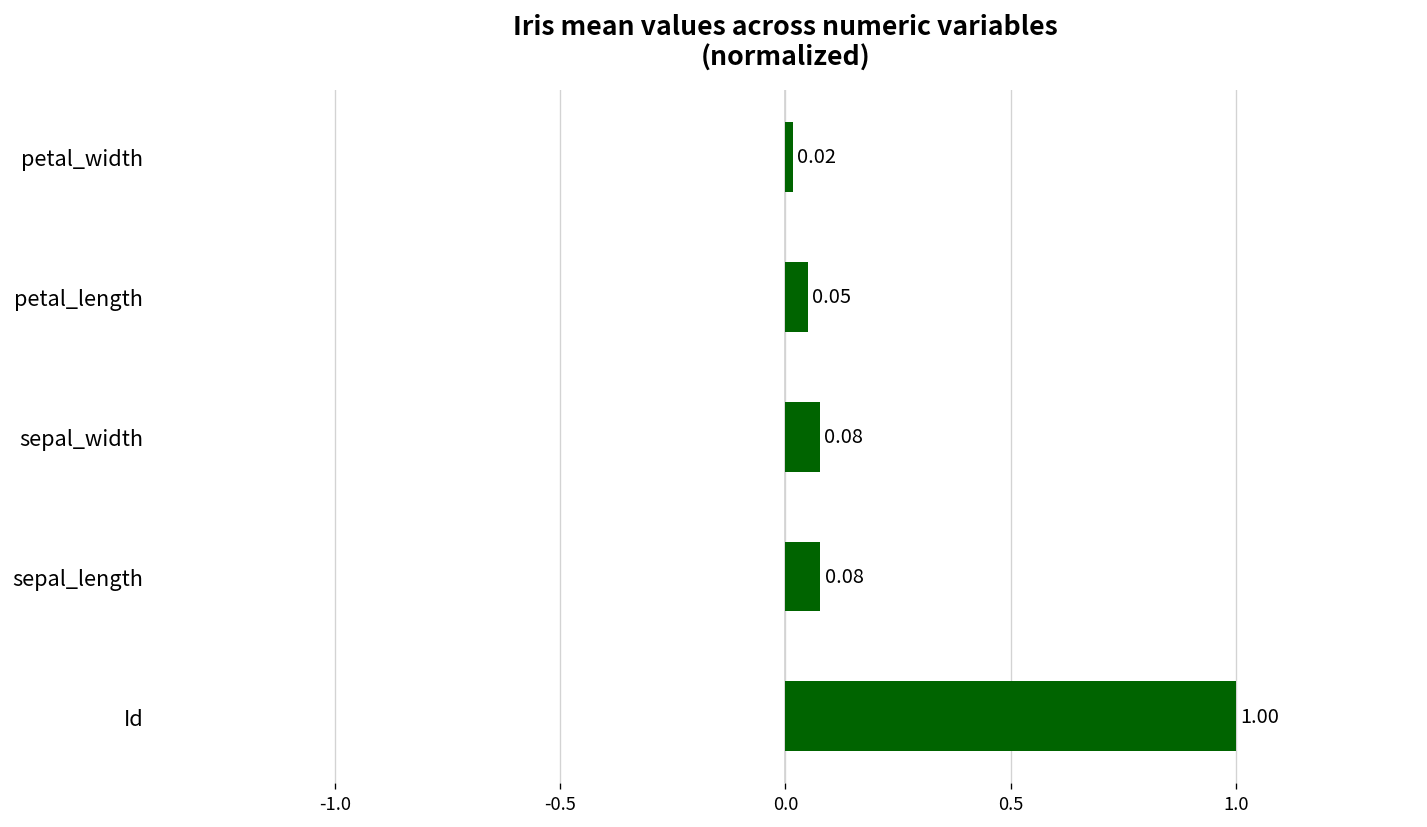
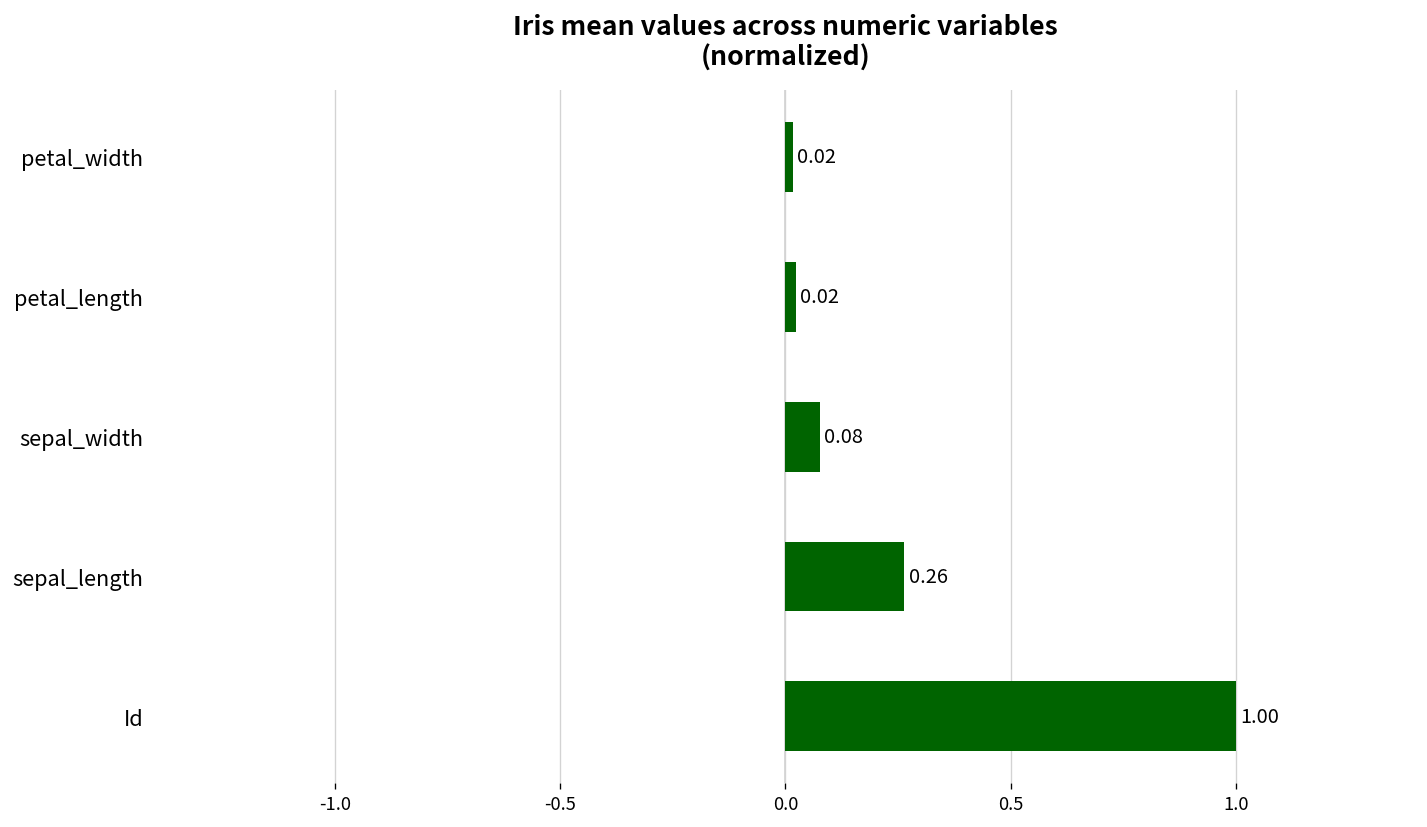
petal_length: 0.05 -> 0.02
sepal_length: 0.08 -> 0.26
